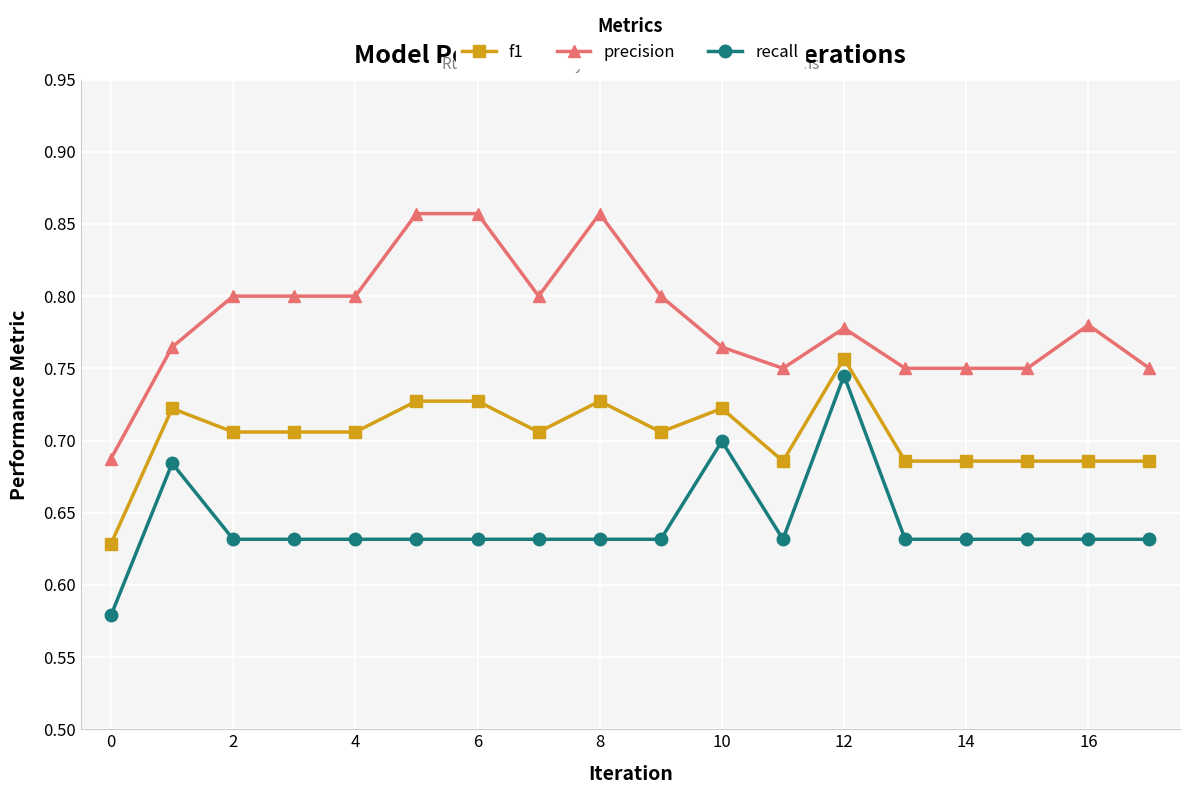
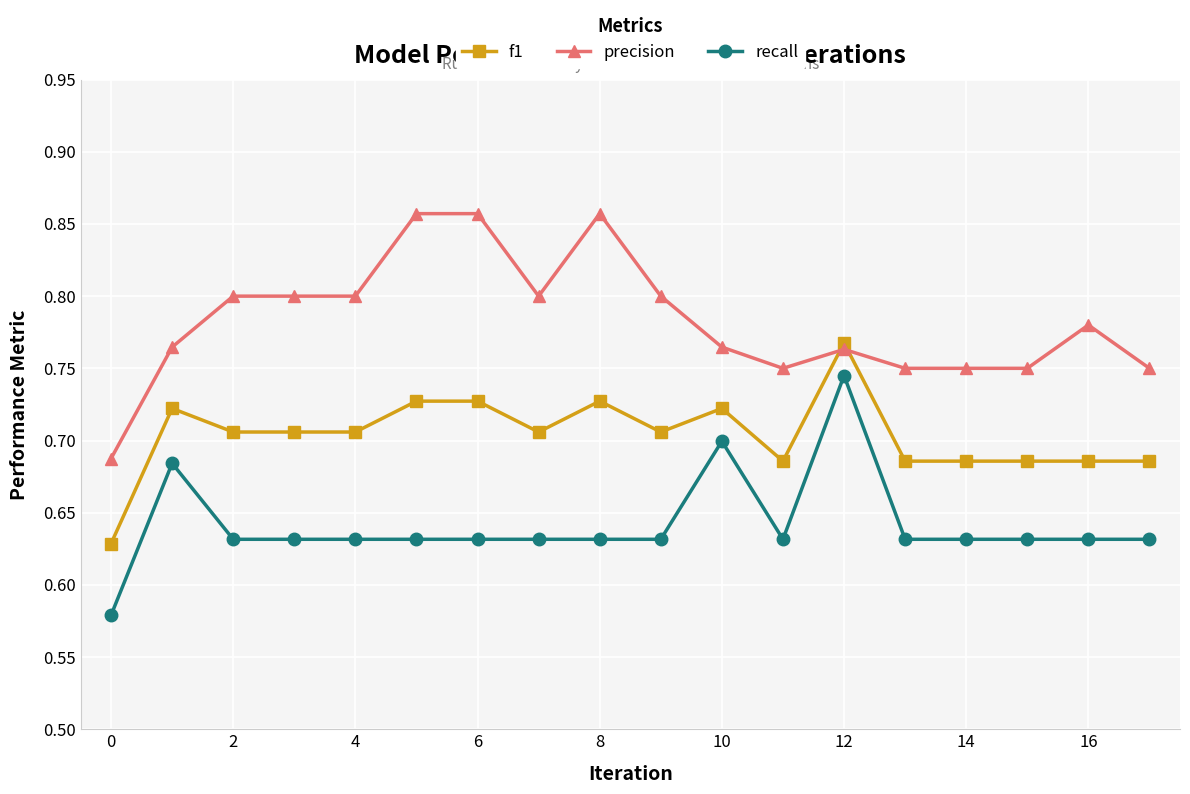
f1, 12: 0.757 -> 0.768
precision, 12: 0.778 -> 0.763
